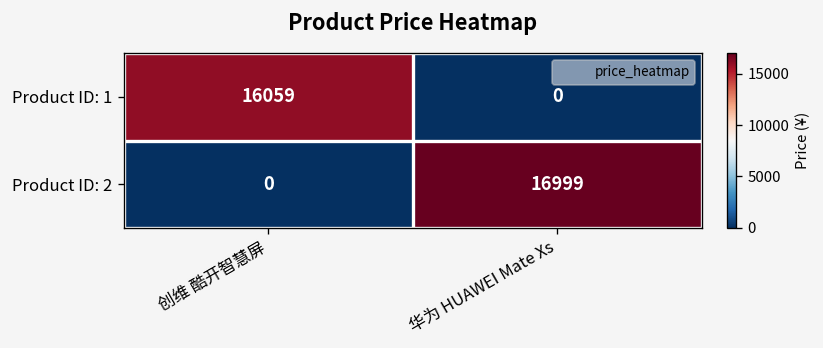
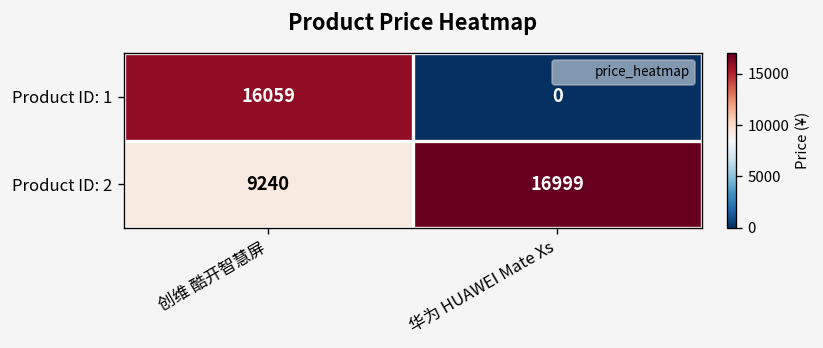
Product ID: 2, 创维 酷开智慧屏: 0 -> 9240
